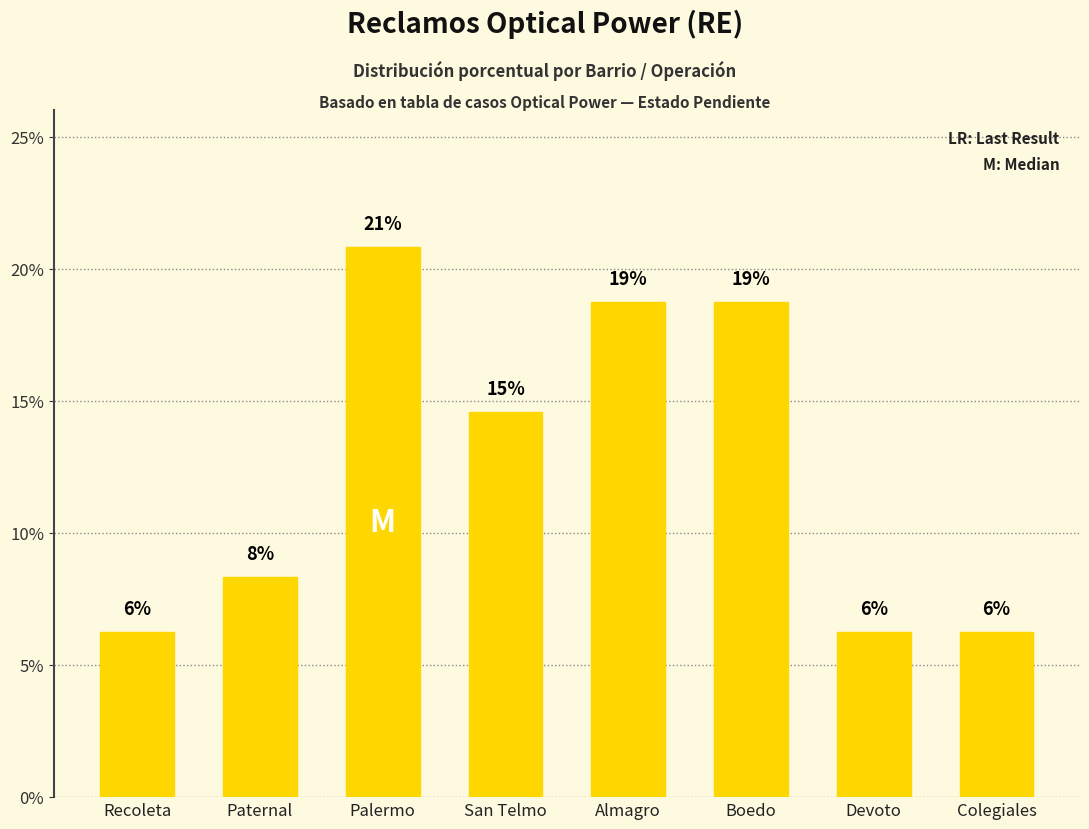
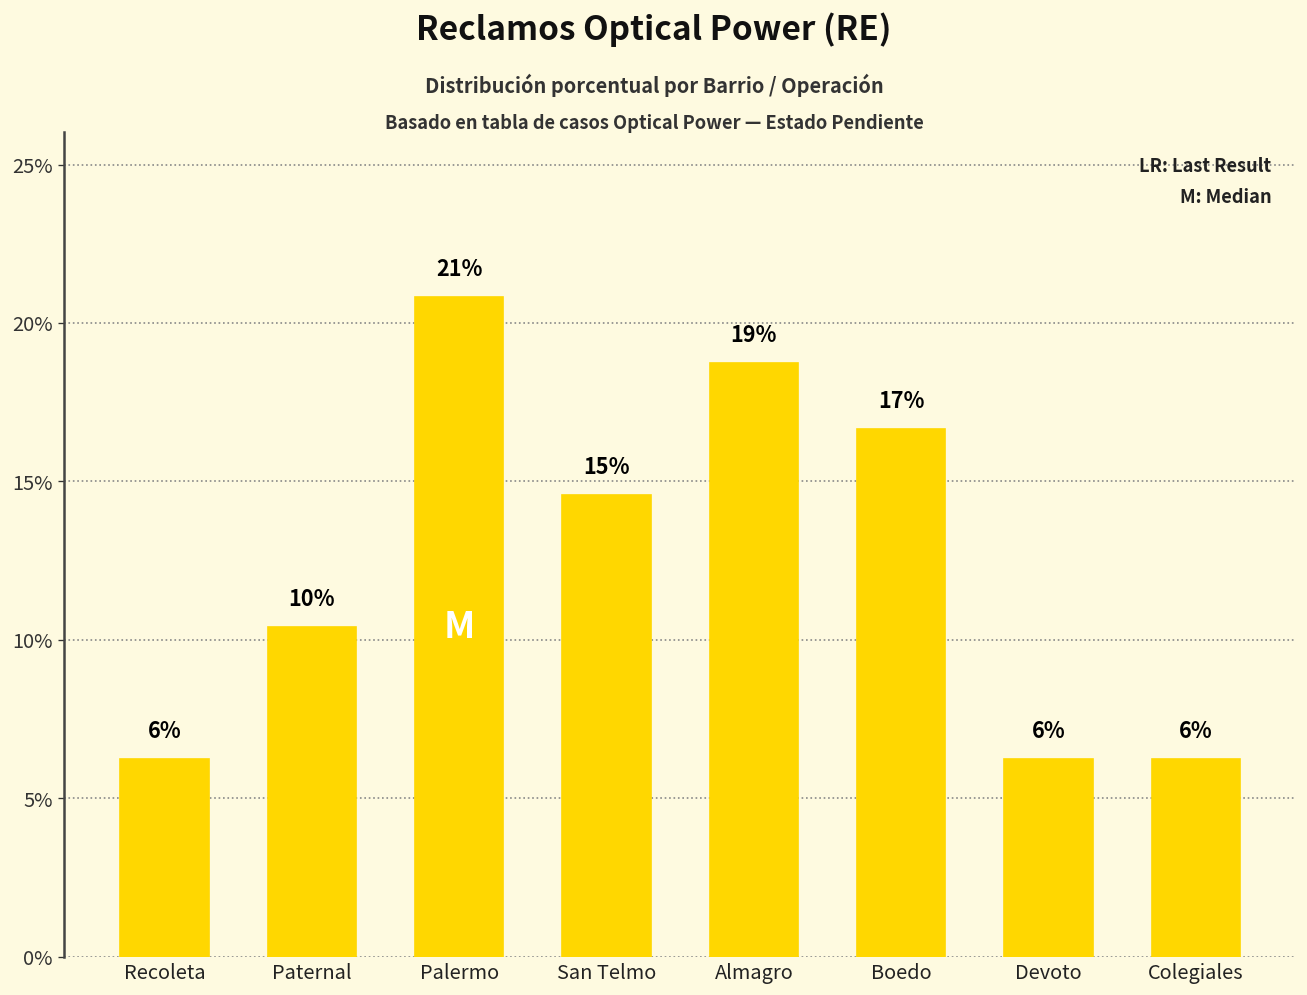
Paternal: 8% -> 10%
Boedo: 19% -> 17%
